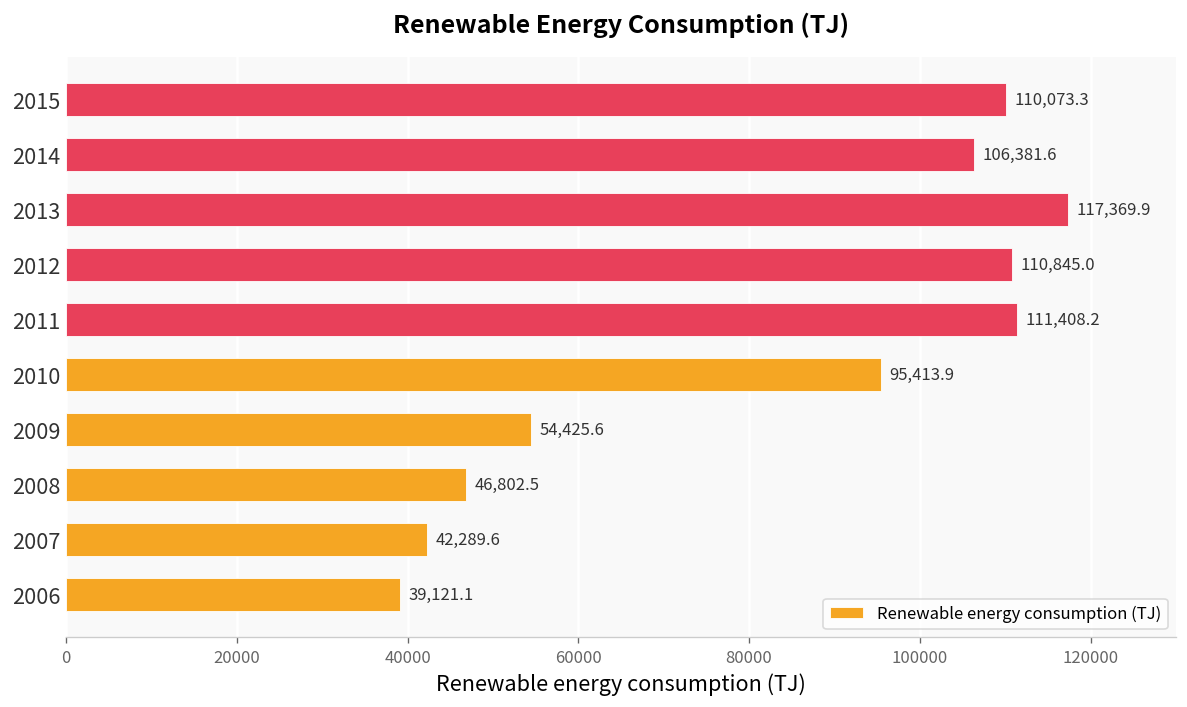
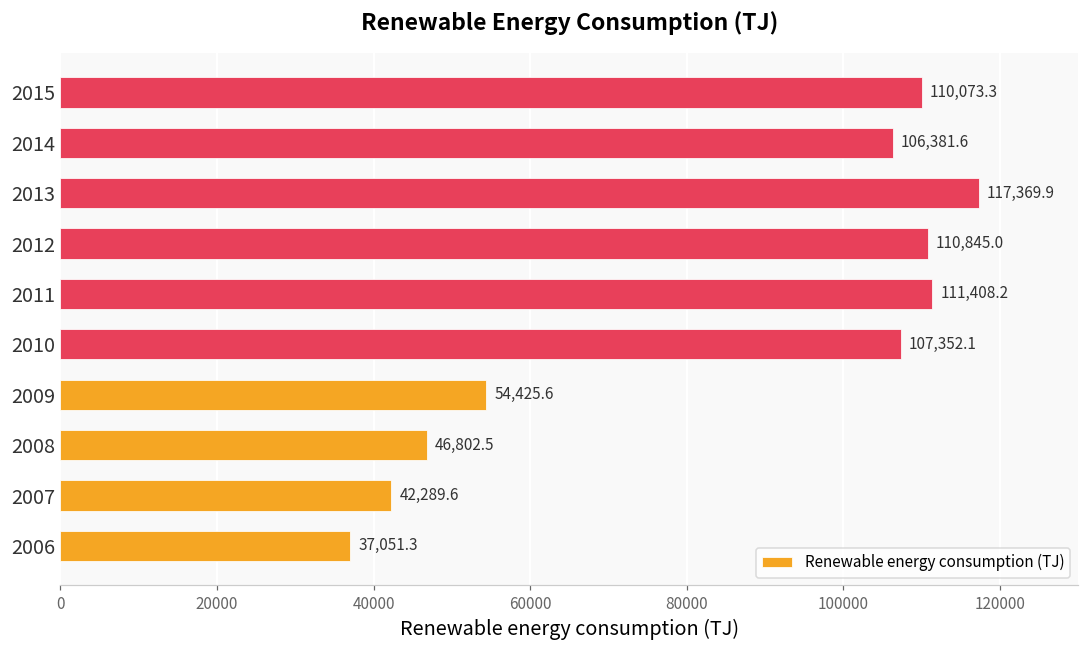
2010: 95,413.9 -> 107,352.1
2006: 39,121.1 -> 37,051.3
